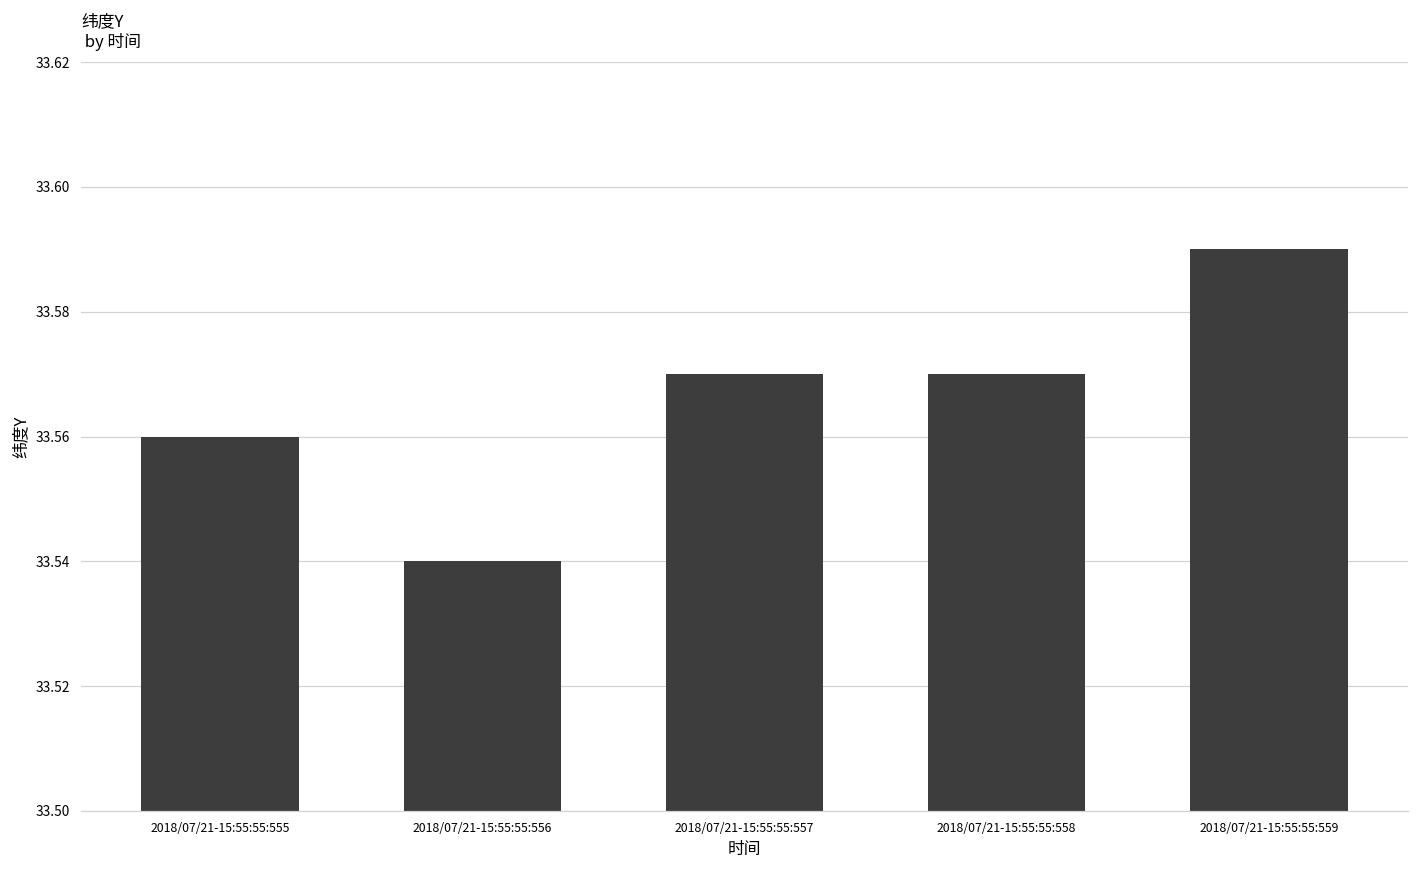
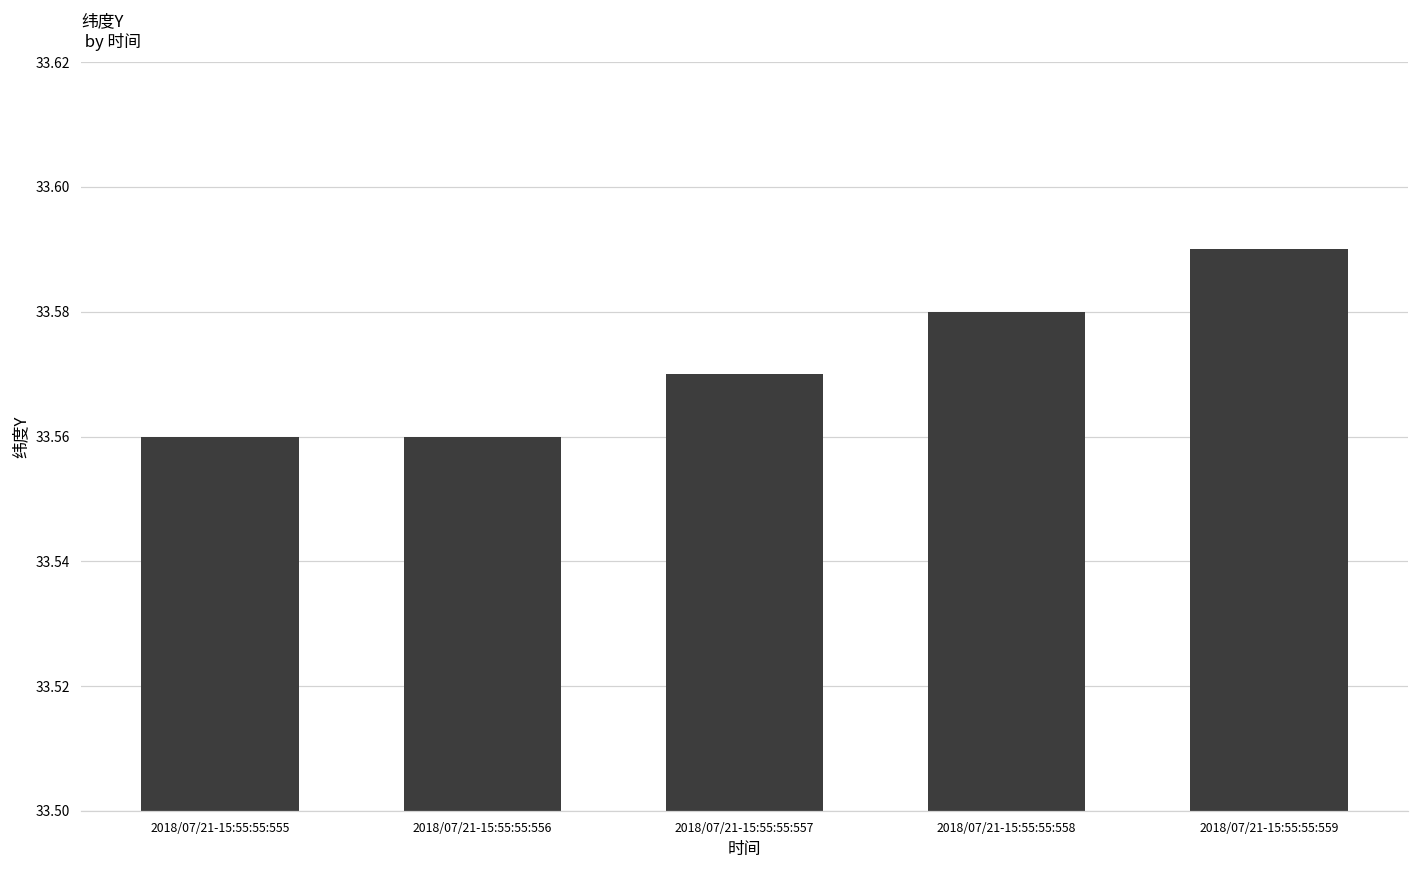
2018/07/21-15:55:55:556: 33.54 -> 33.56
2018/07/21-15:55:55:558: 33.57 -> 33.58
